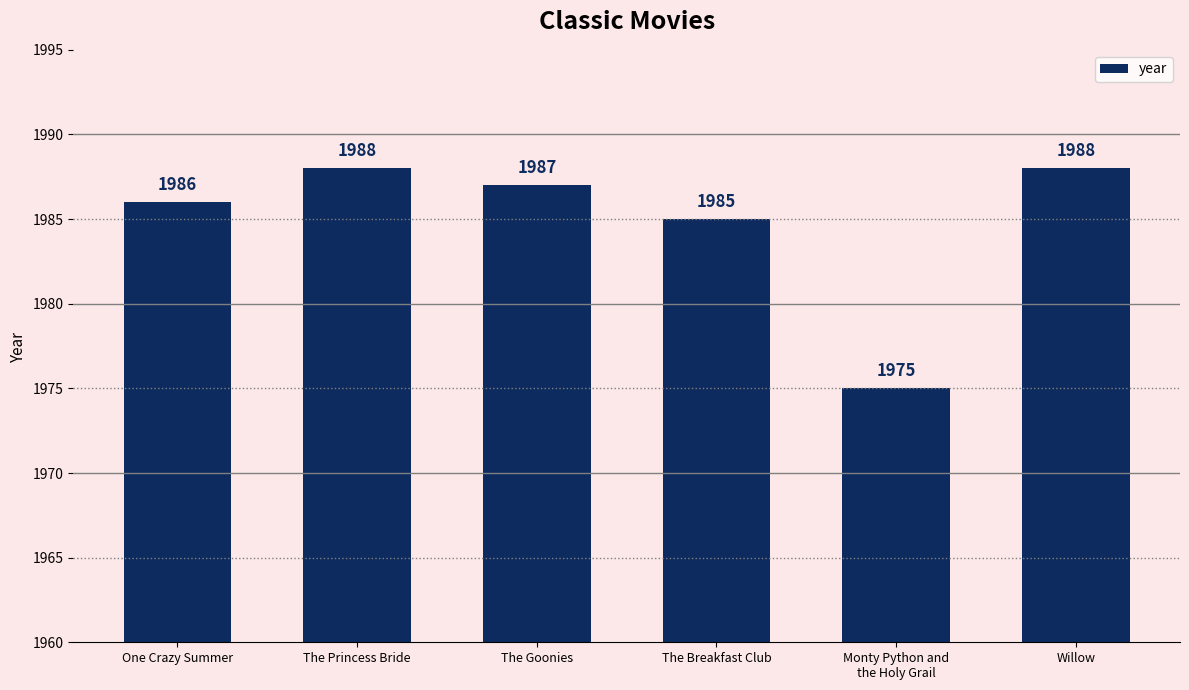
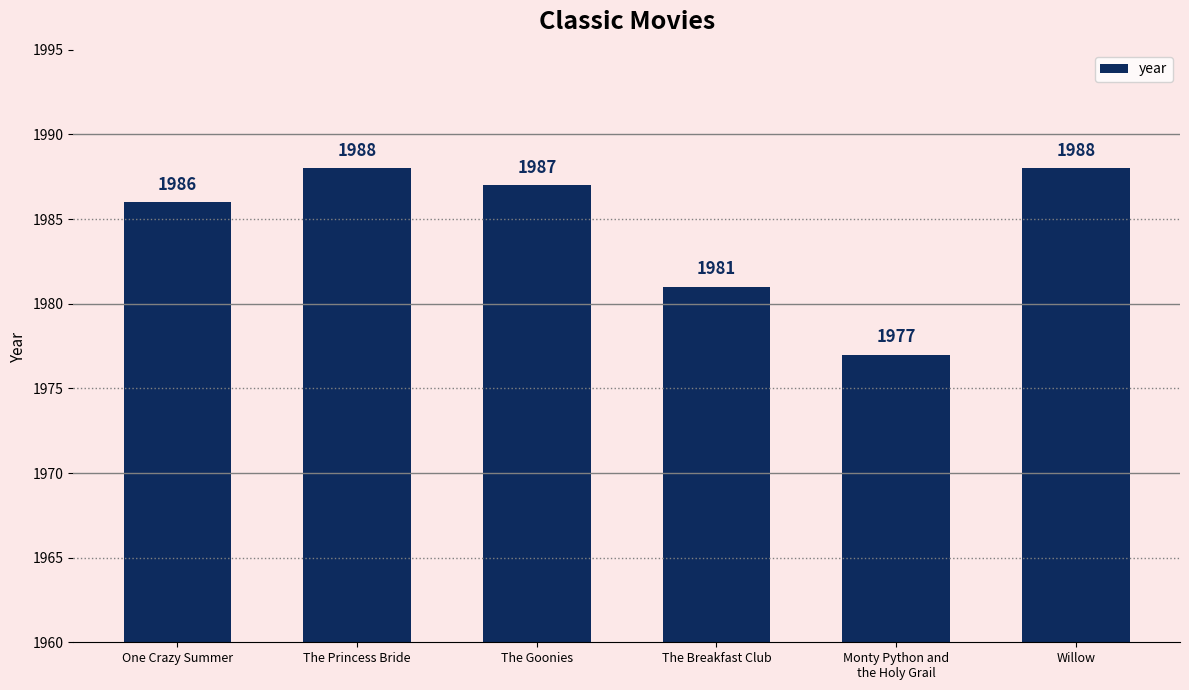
The Breakfast Club: 1985 -> 1981
Monty Python and the Holy Grail: 1975 -> 1977
